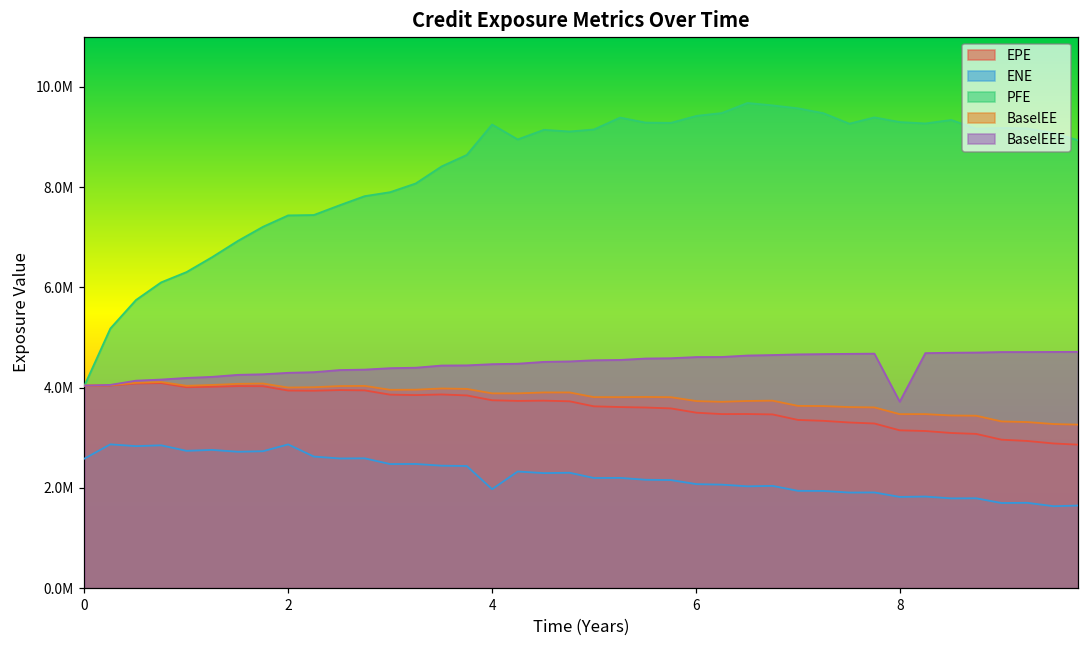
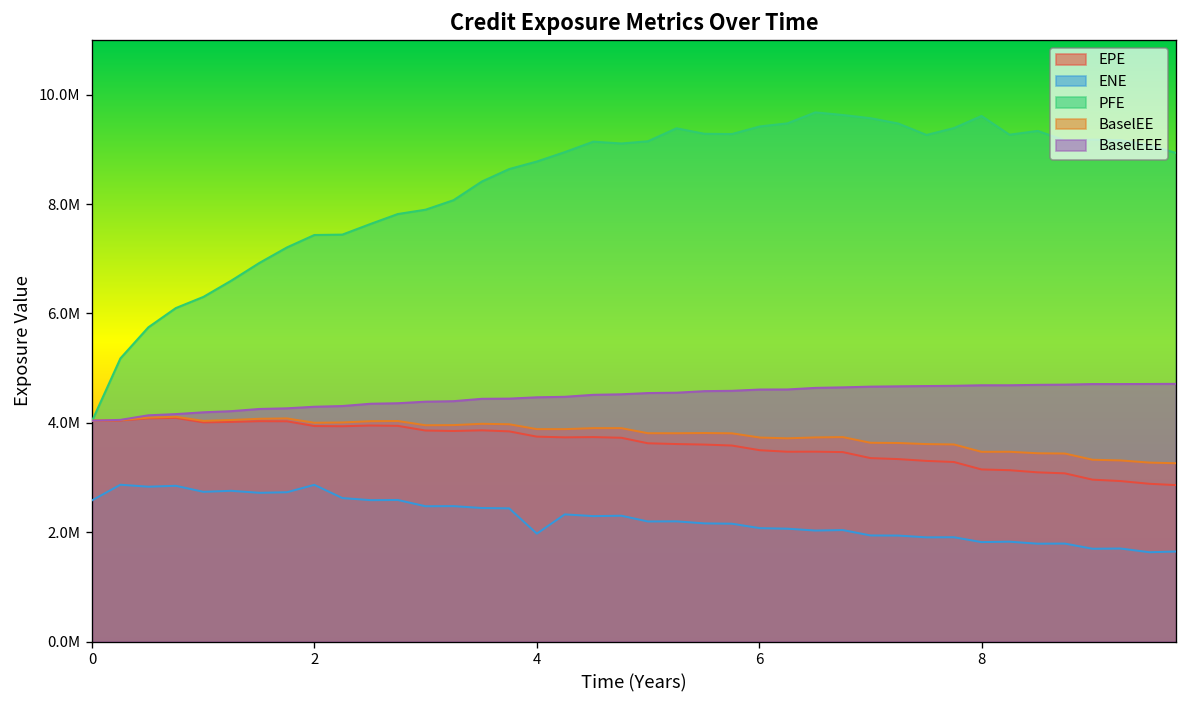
PFE, 4: 9200000 -> 8800000
PFE, 8: 9300000 -> 9600000
BaselEEE, 8: 3700000 -> 4700000
